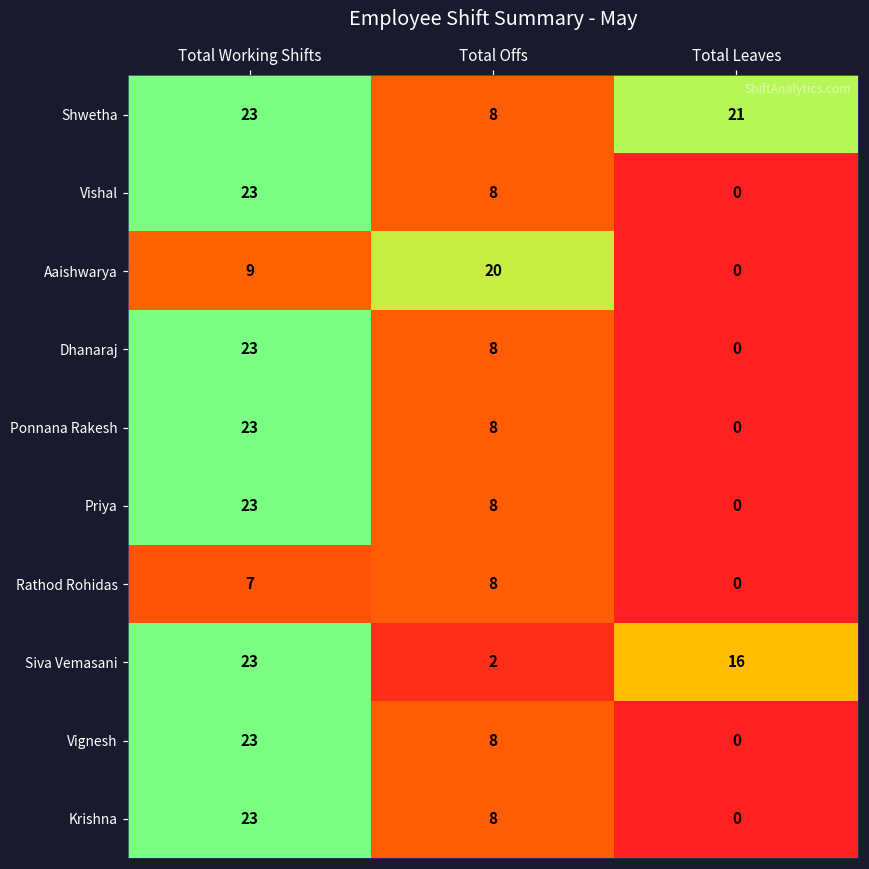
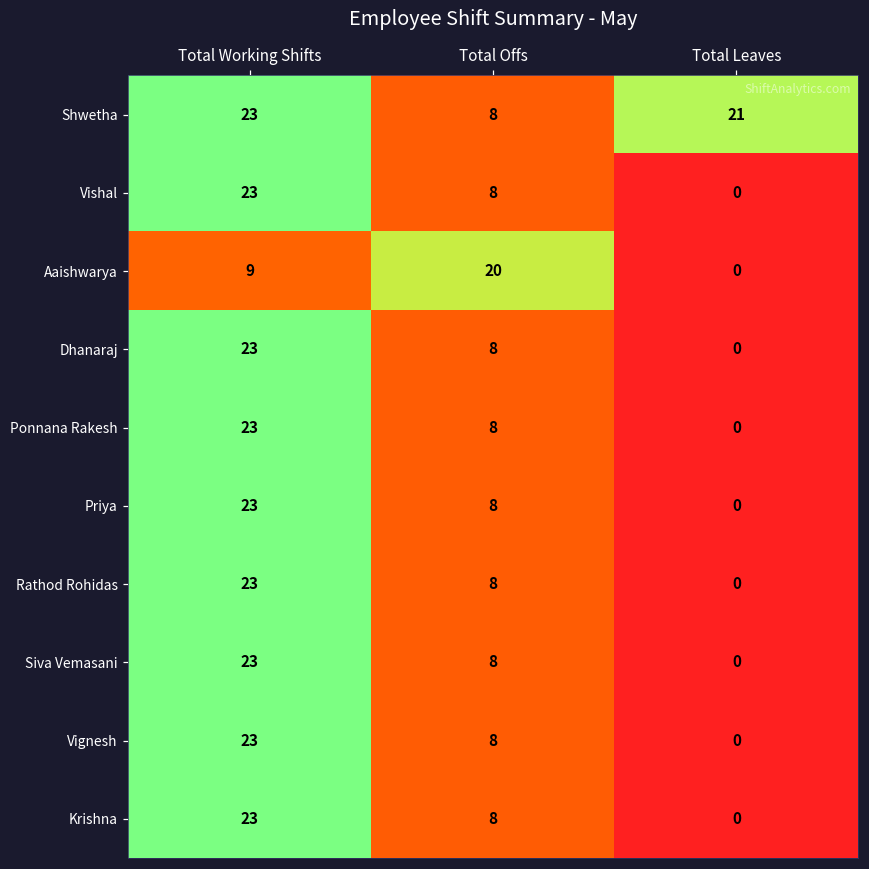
Rathod Rohidas, Total Working Shifts: 7 -> 23
Siva Vemasani, Total Offs: 2 -> 8
Siva Vemasani, Total Leaves: 16 -> 0
